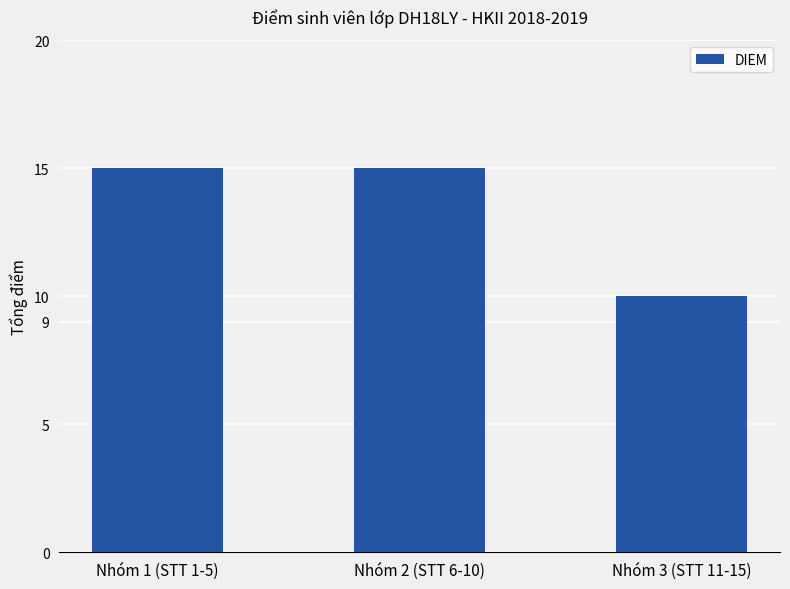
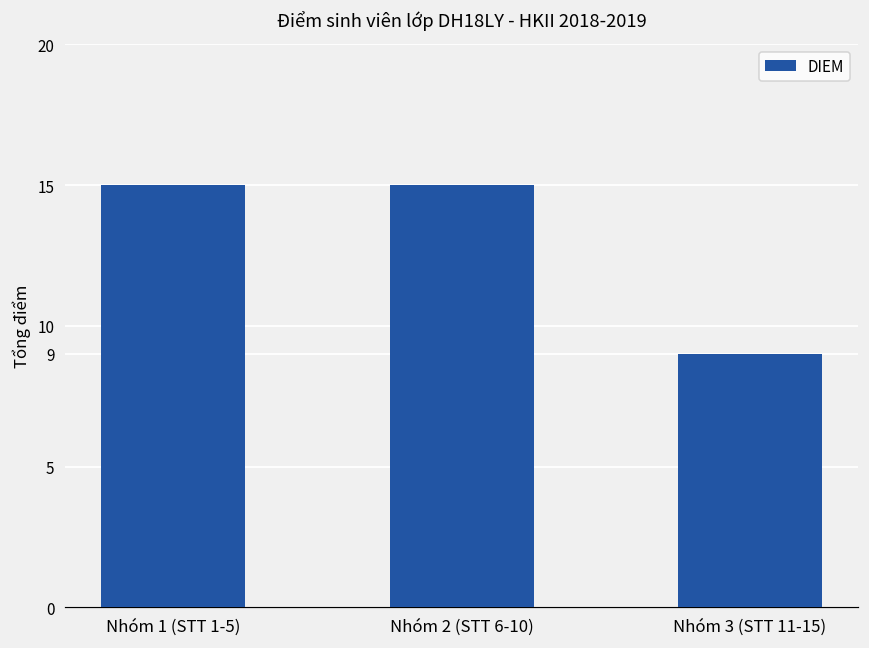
Nhóm 3 (STT 11-15): 10 -> 9
